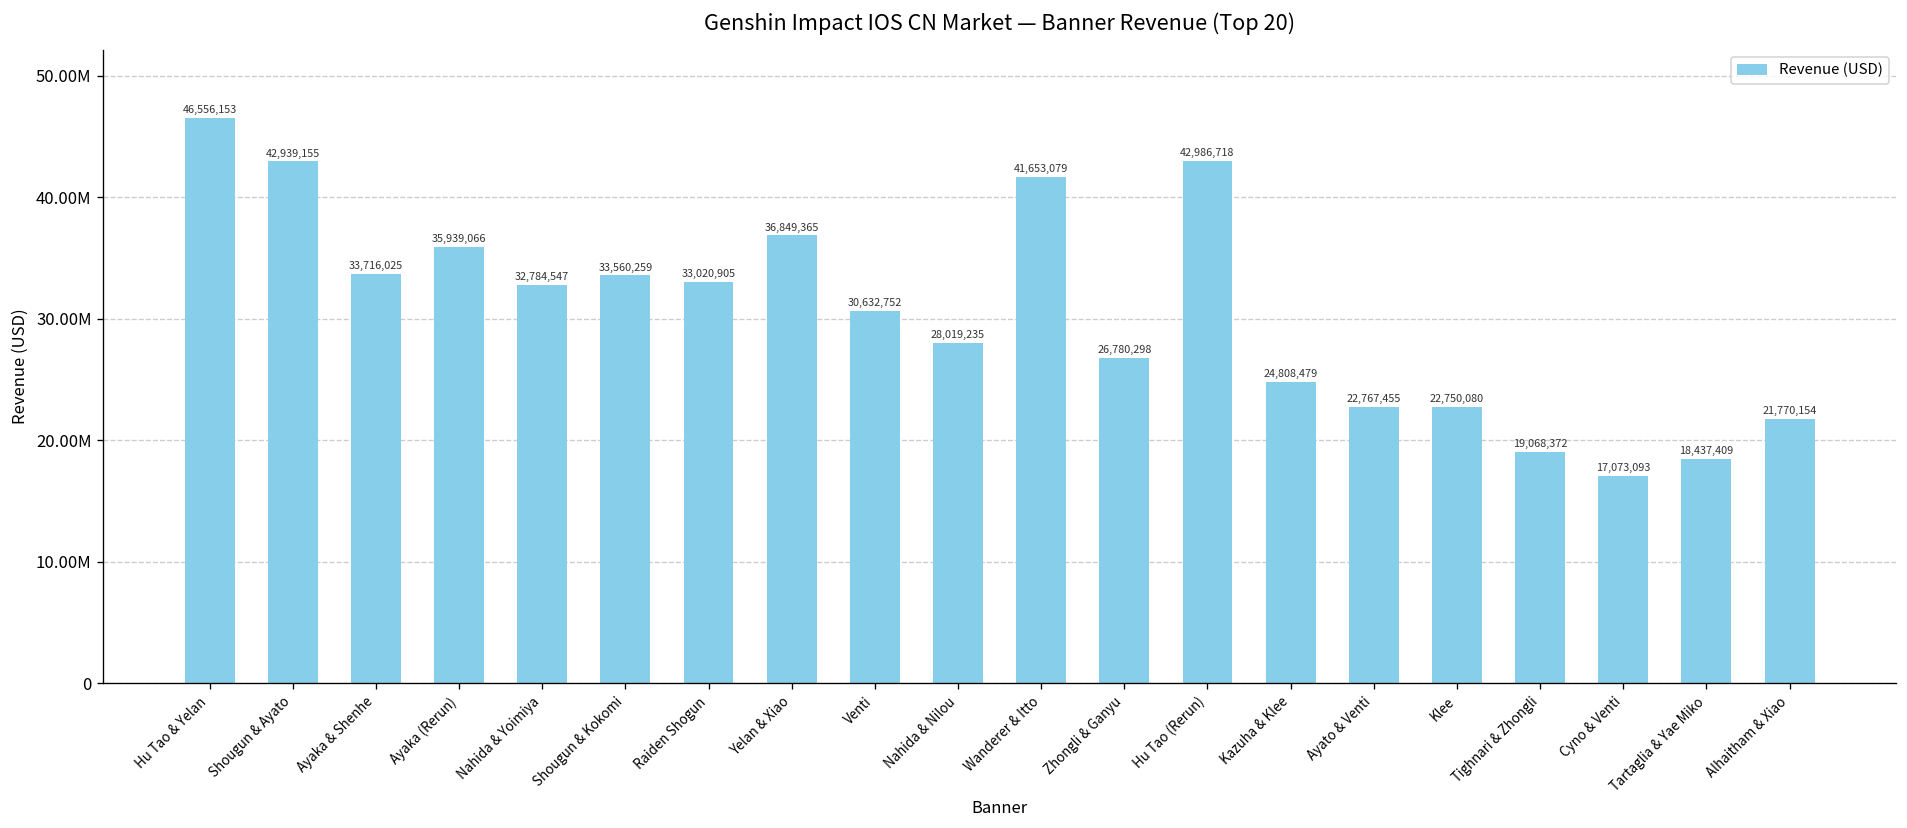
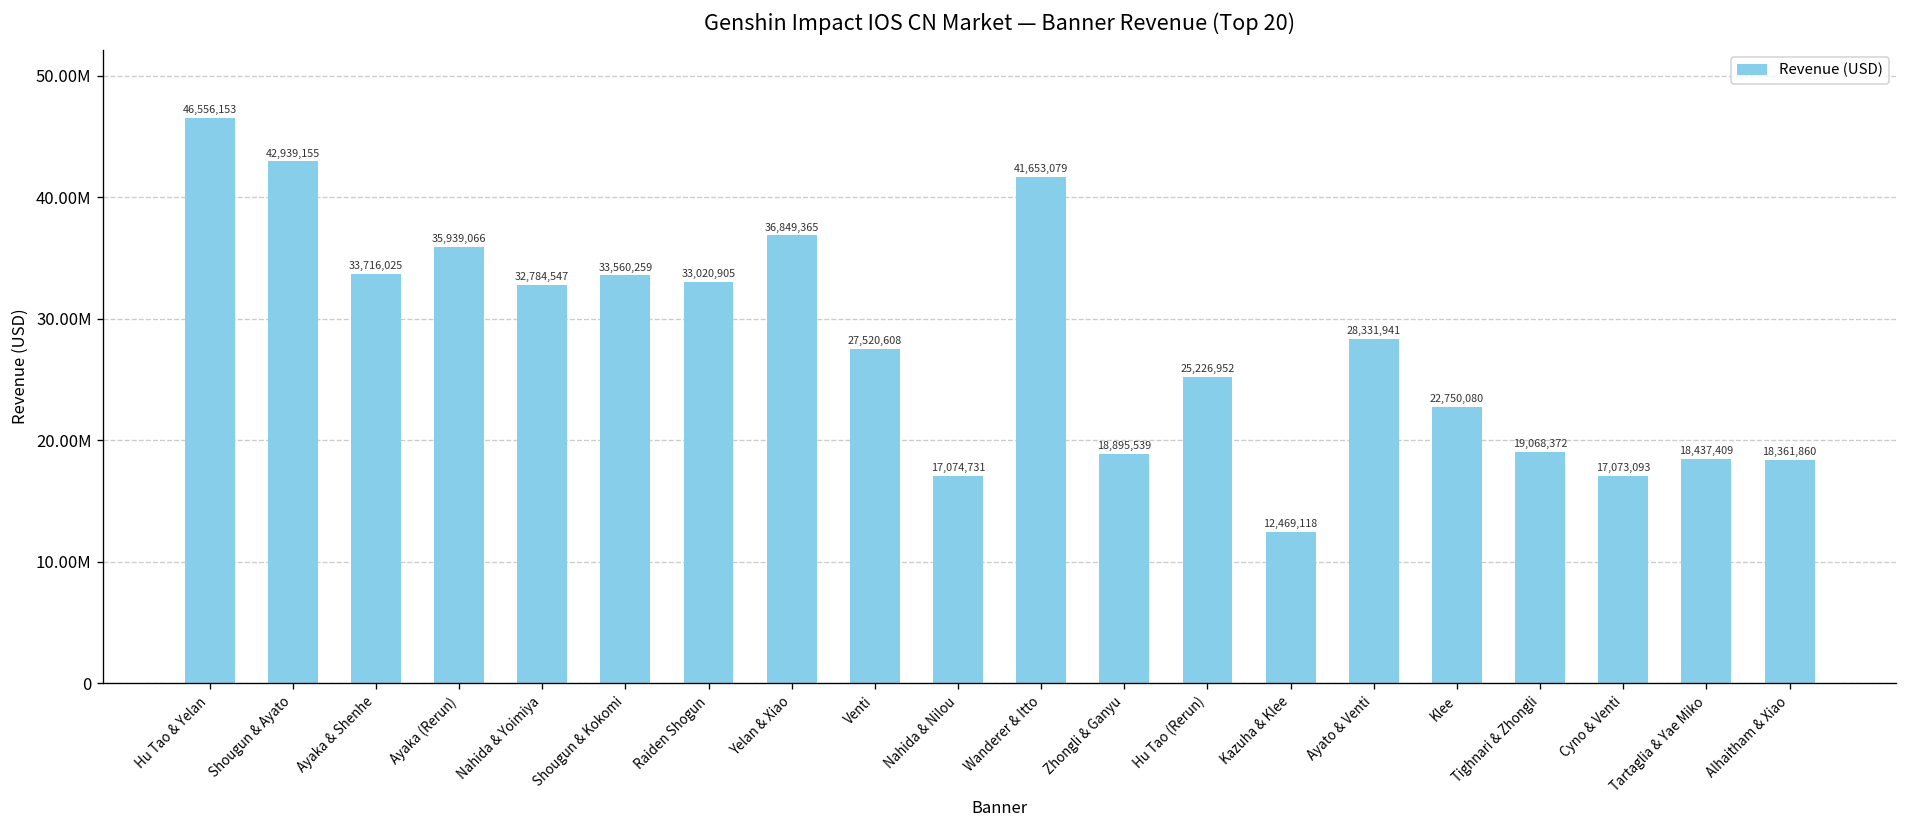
Venti: 30,632,752 -> 27,520,608
Nahida & Nilou: 28,019,235 -> 17,074,731
Zhongli & Ganyu: 26,780,298 -> 18,895,539
Hu Tao (Rerun): 42,986,718 -> 25,226,952
Kazuha & Klee: 24,808,479 -> 12,469,118
Ayato & Venti: 22,767,455 -> 28,331,941
Alhaitham & Xiao: 21,770,154 -> 18,361,860
